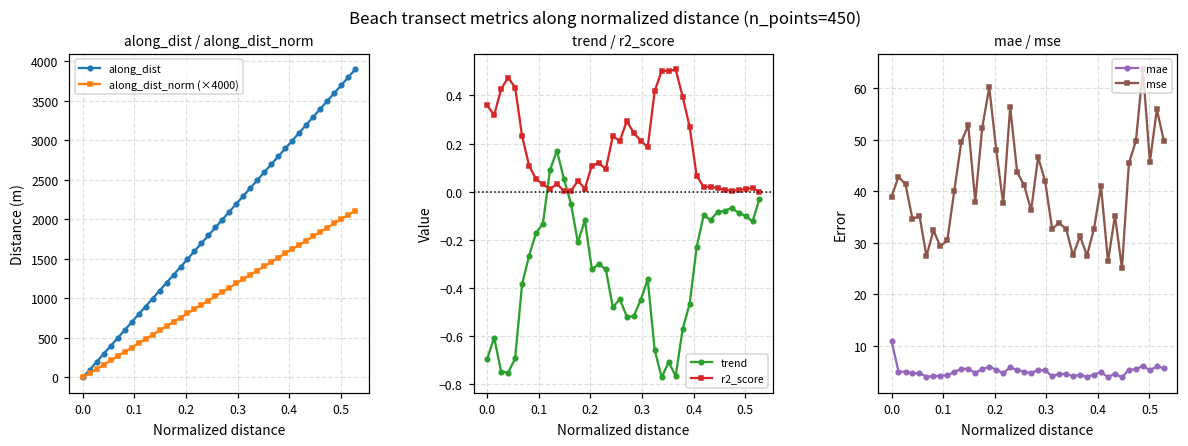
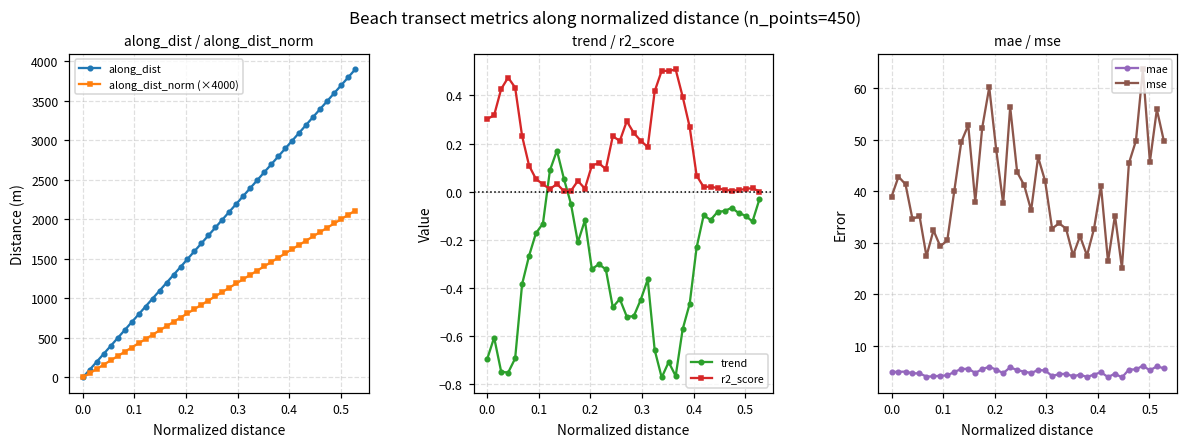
trend / r2_score, r2_score, 0.0: 0.36 -> 0.30
mae / mse, mae, 0.0: 11 -> 5
